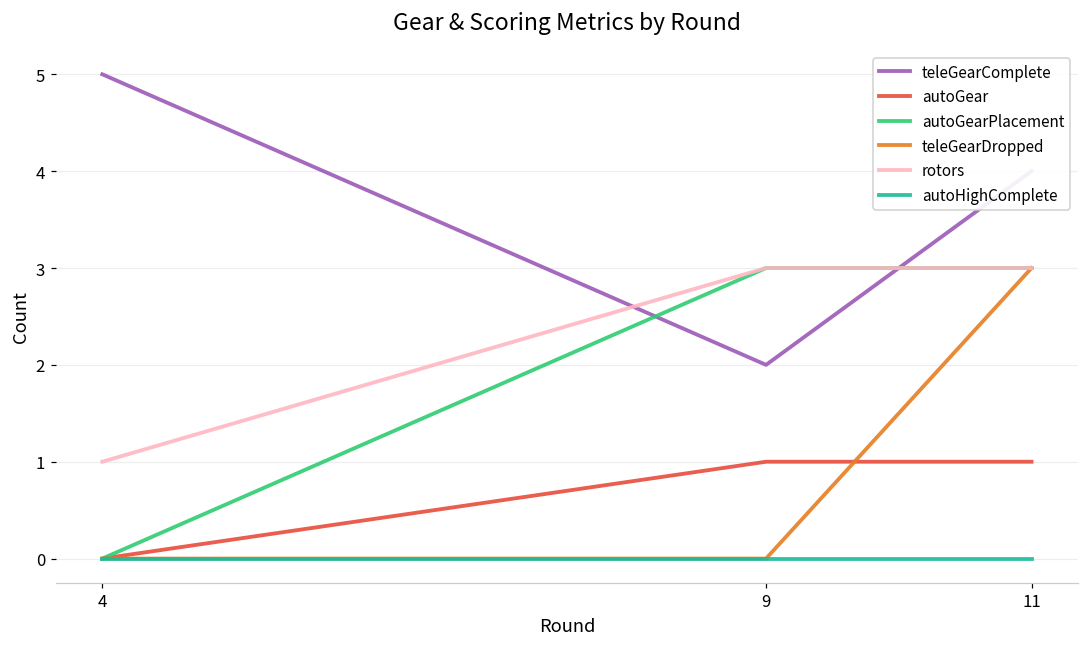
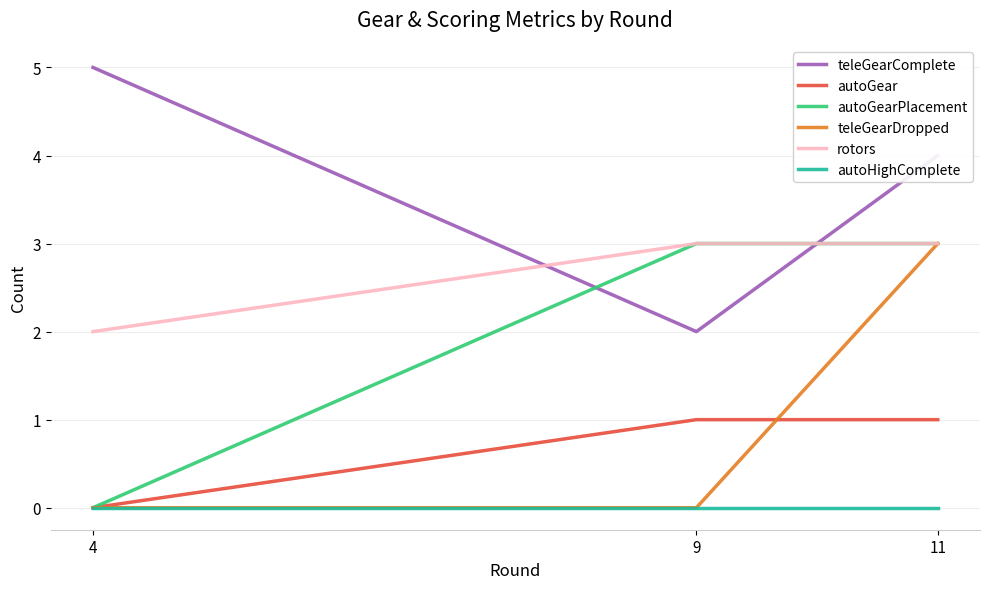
rotors, 4: 1 -> 2
